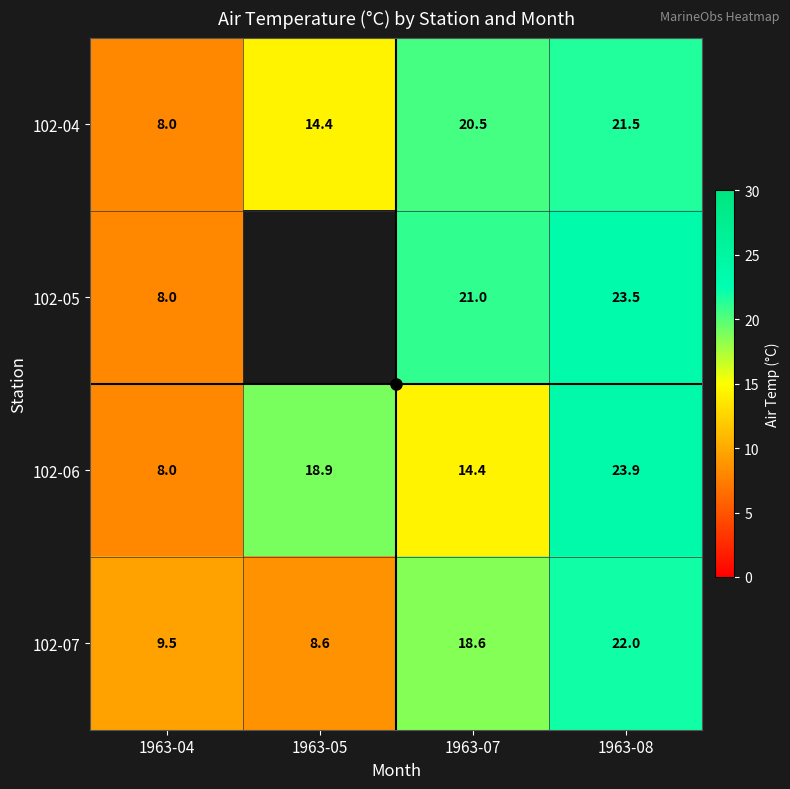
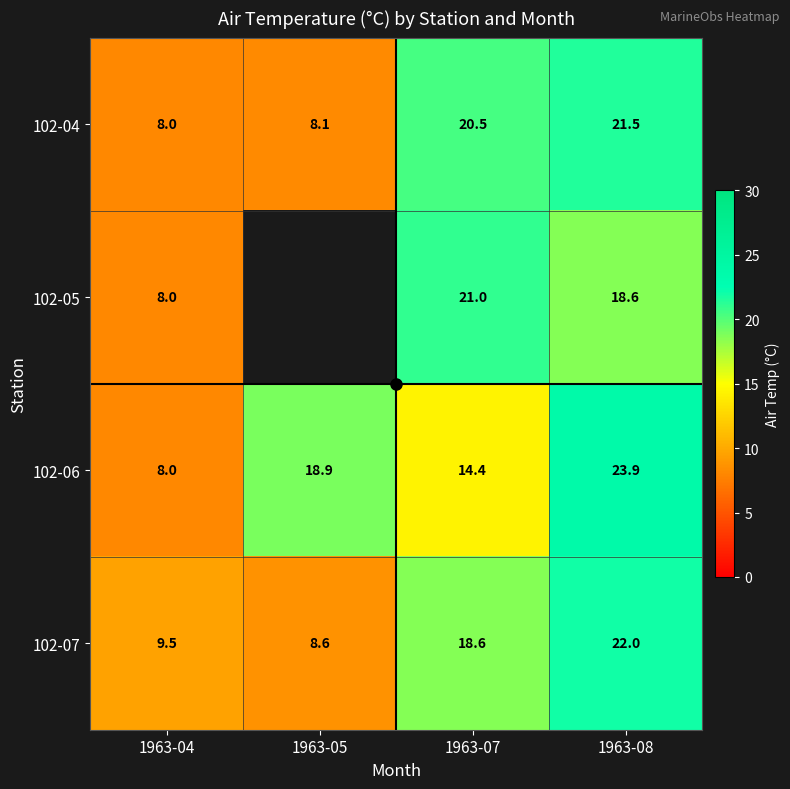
102-04, 1963-05: 14.4 -> 8.1
102-05, 1963-08: 23.5 -> 18.6
